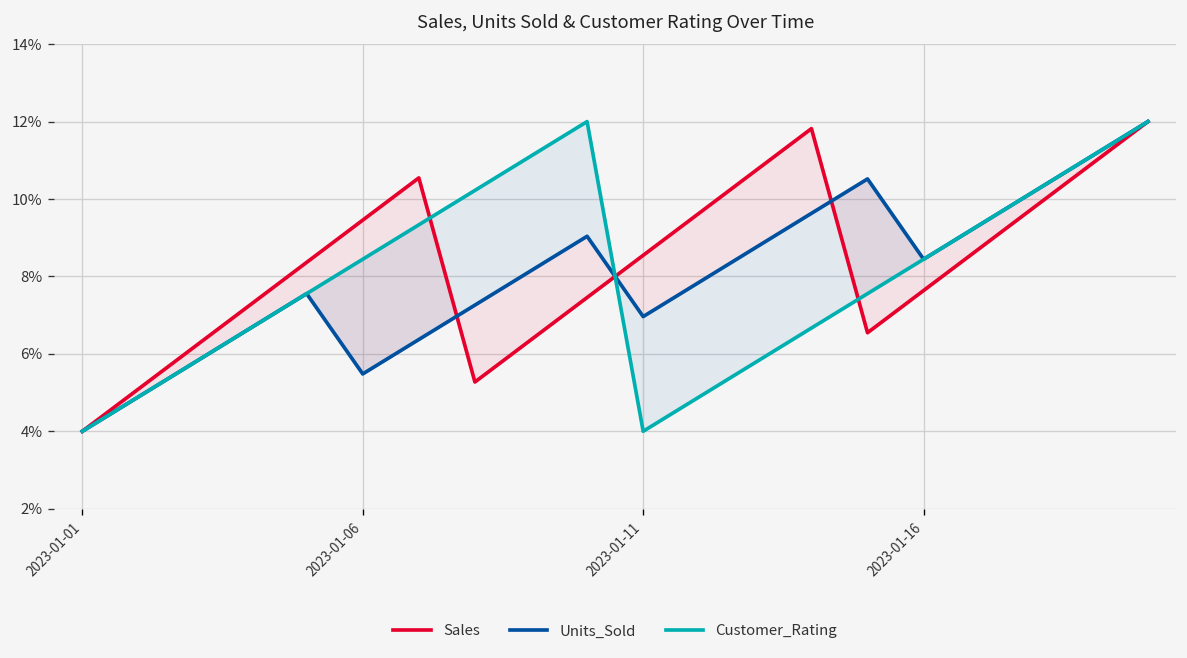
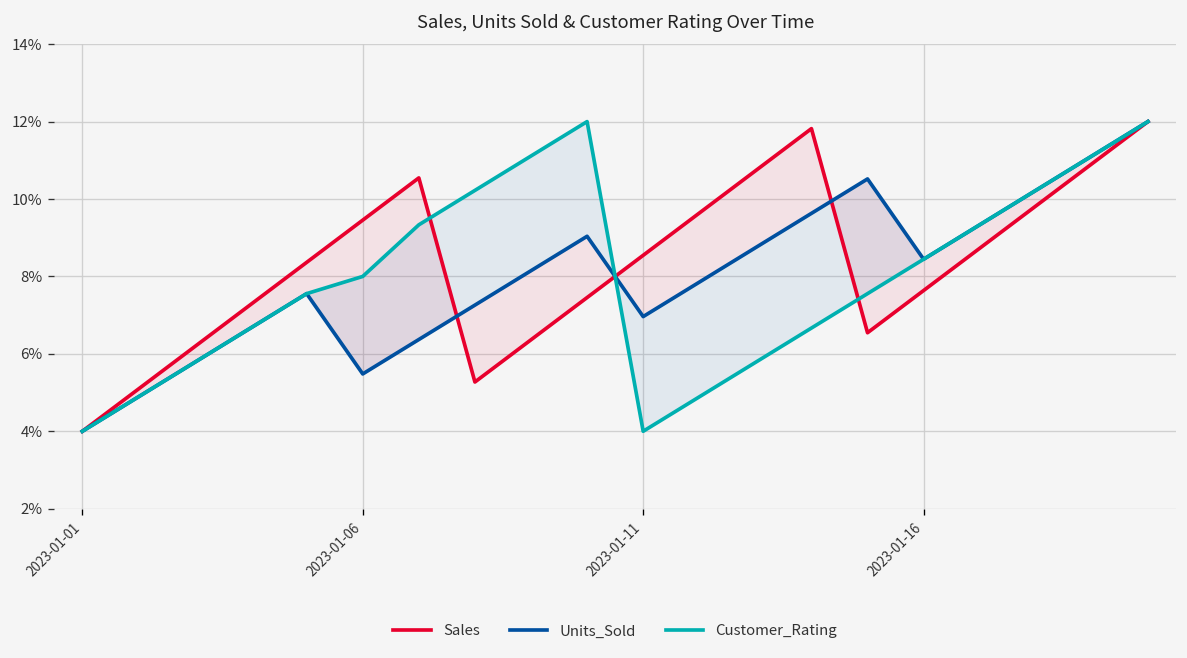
Customer_Rating, 2023-01-06: 8.4% -> 8.0%
